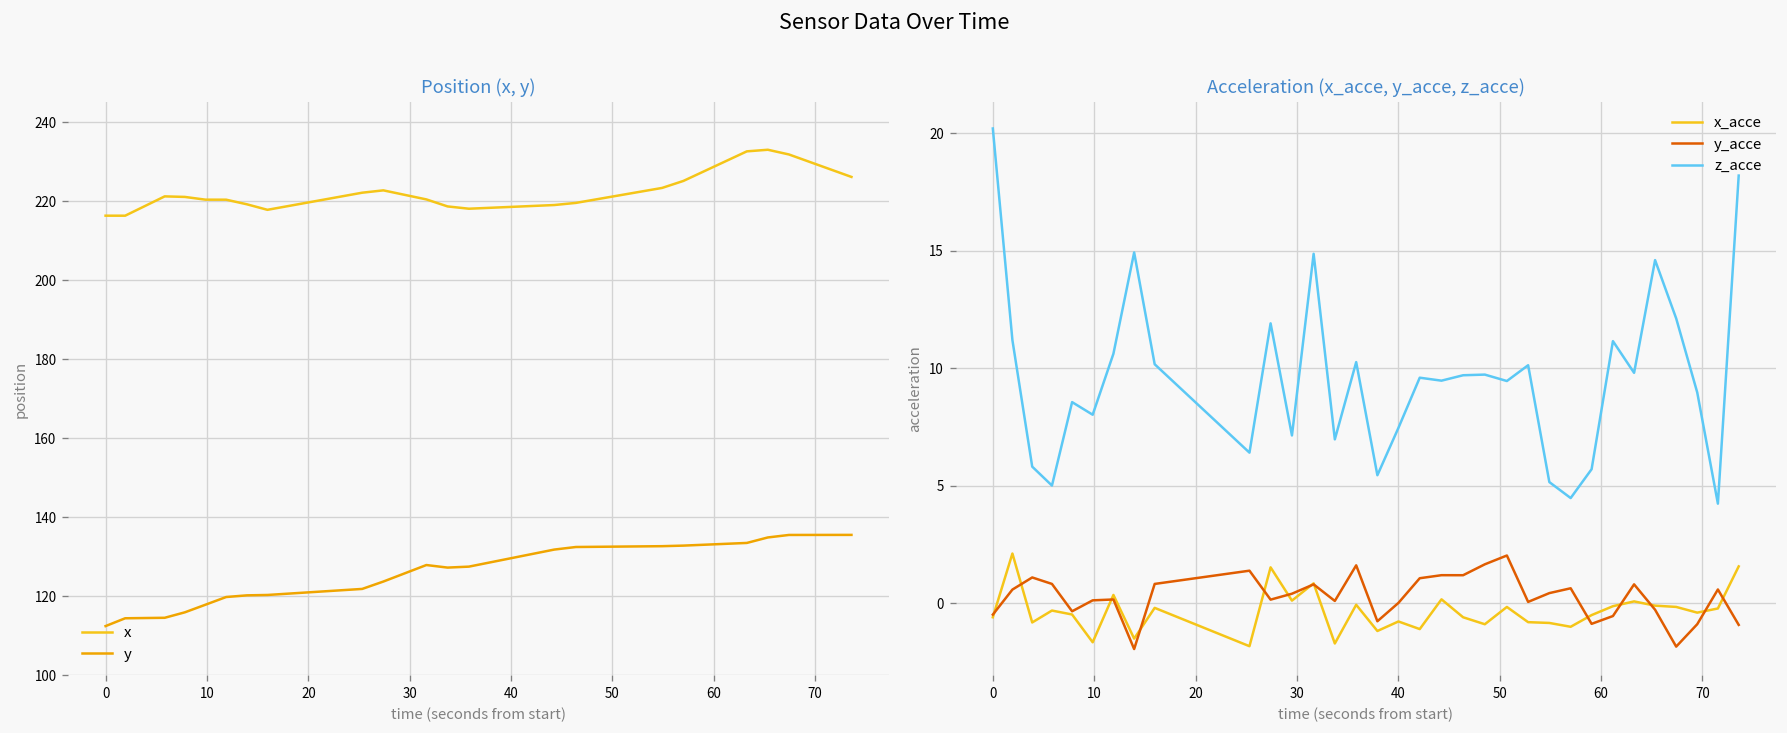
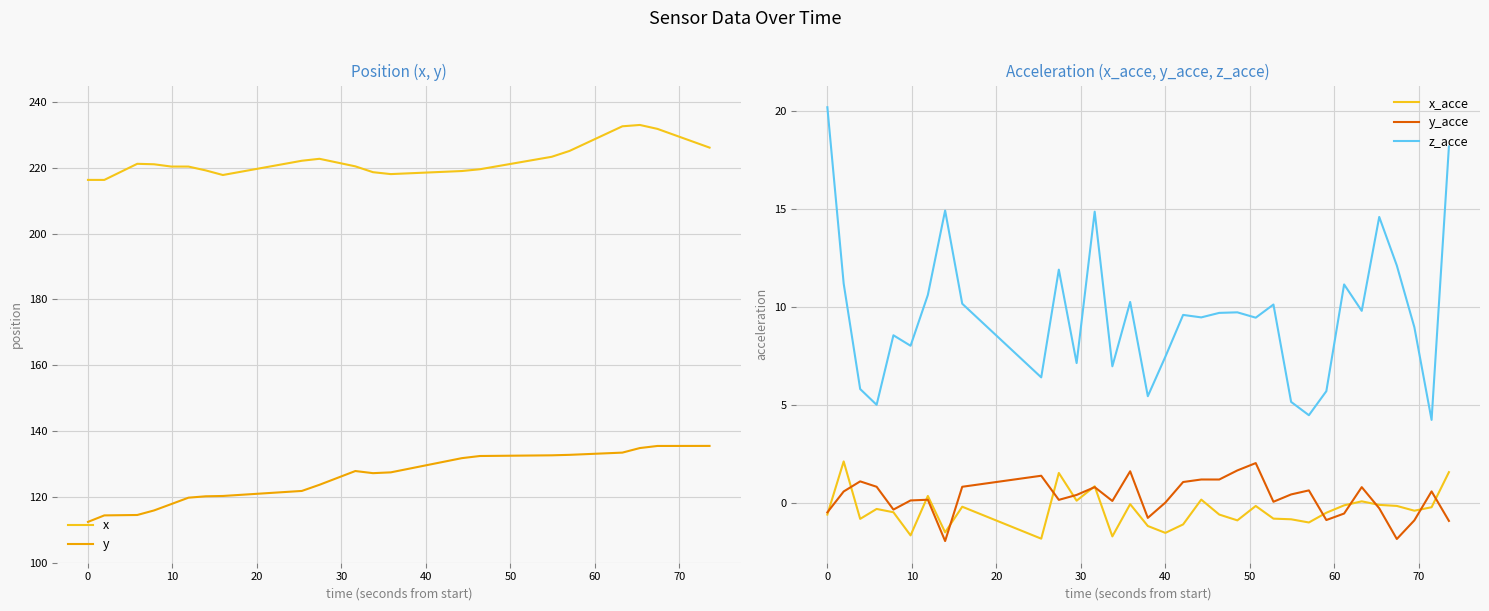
Acceleration (x_acce, y_acce, z_acce), x_acce, 40: -0.8 -> -1.5
